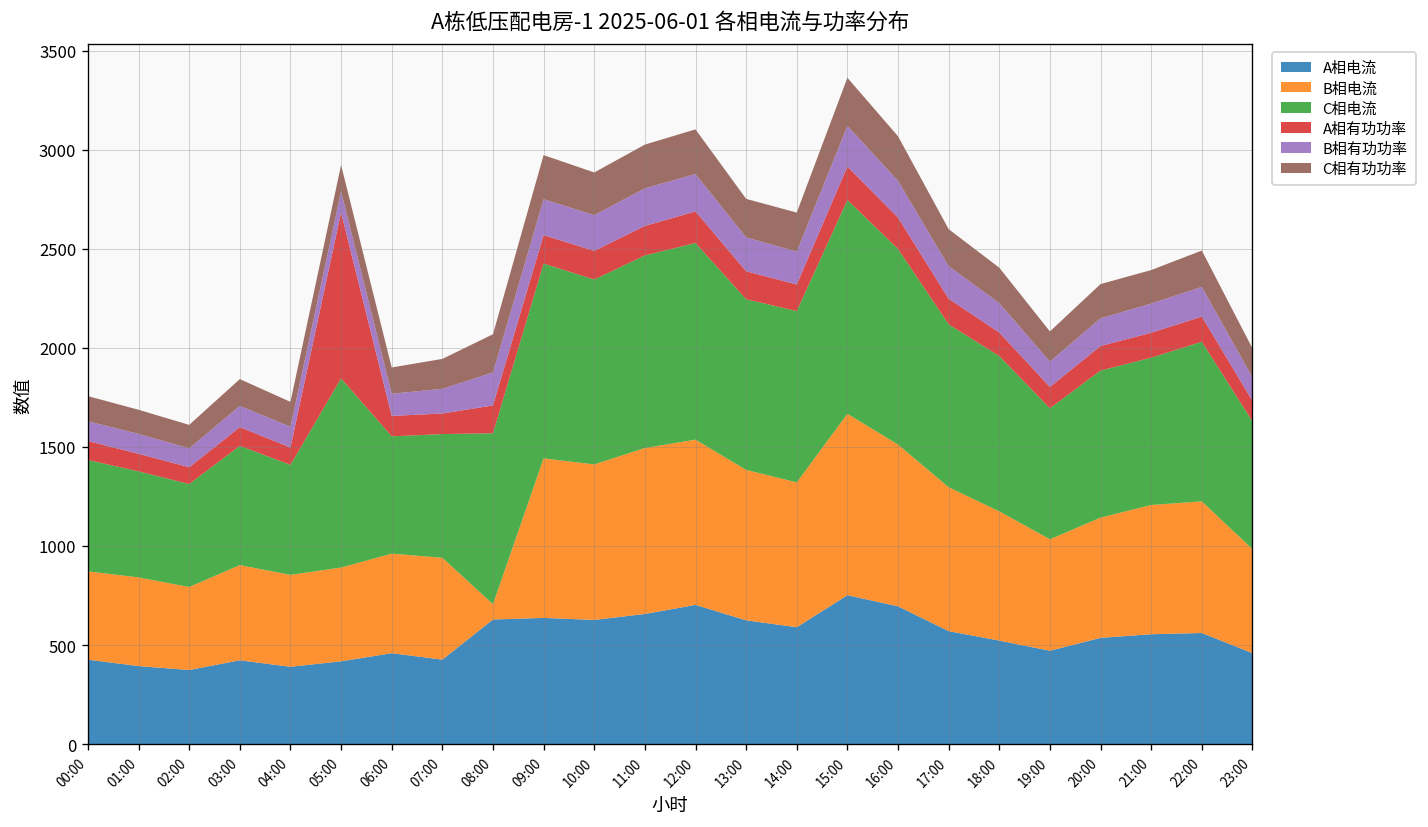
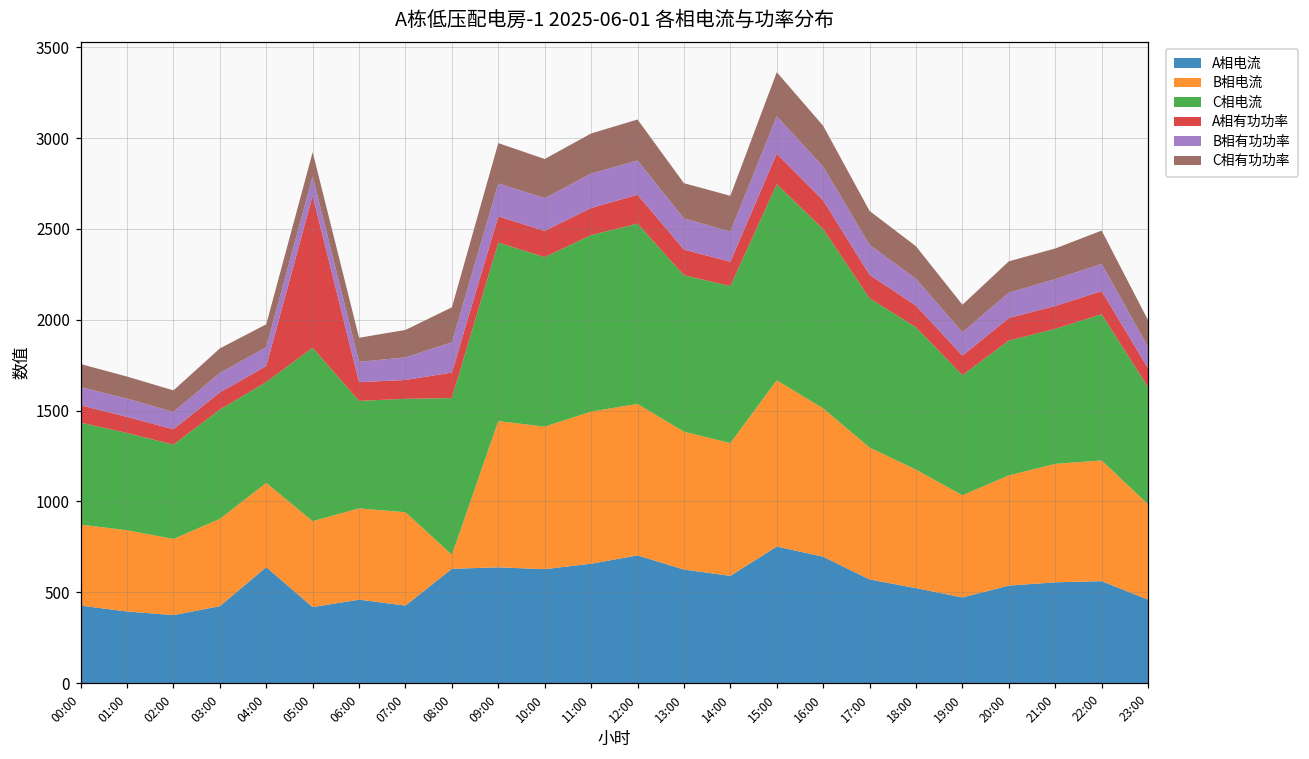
A相电流, 04:00: 390 -> 640
